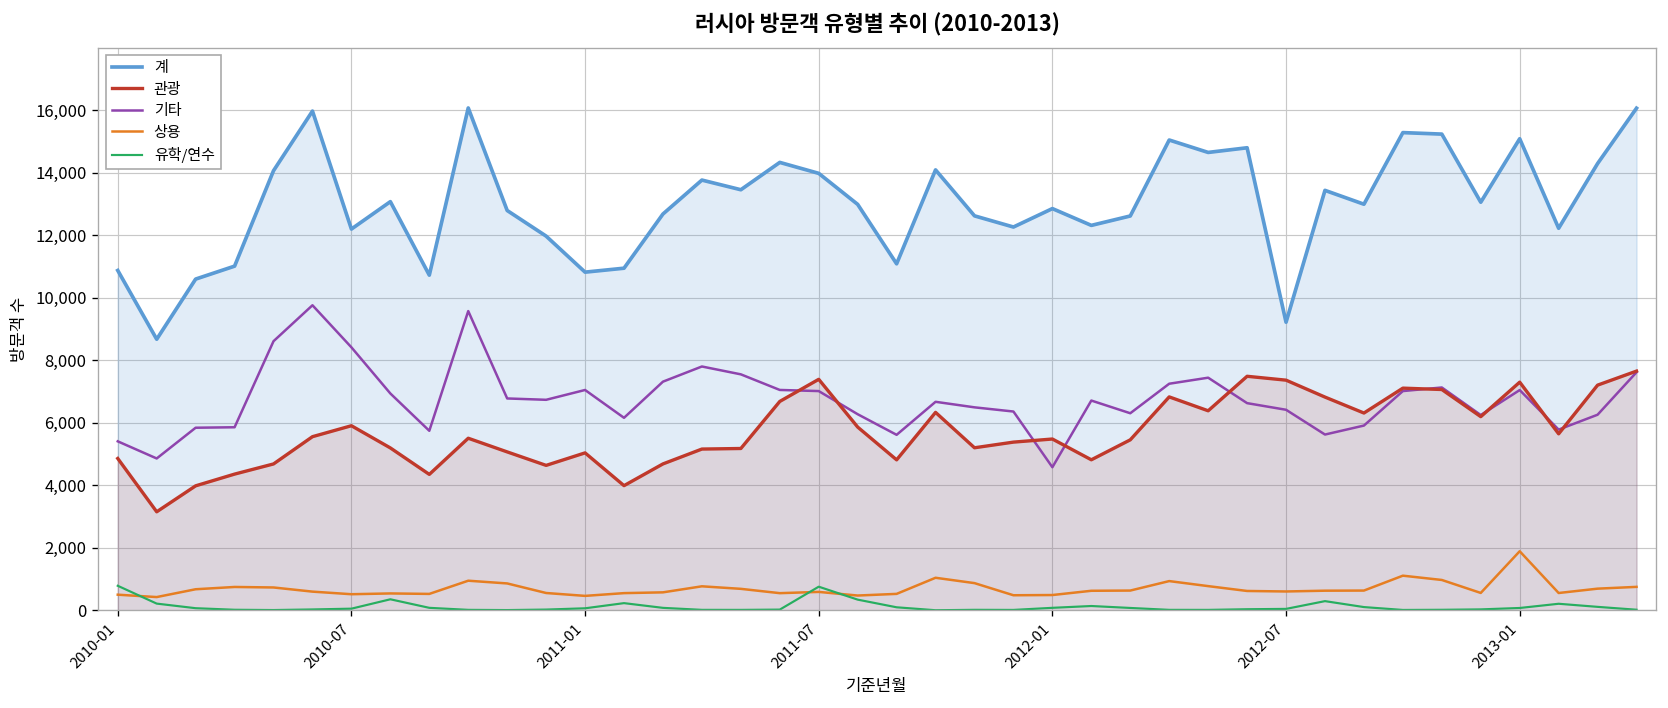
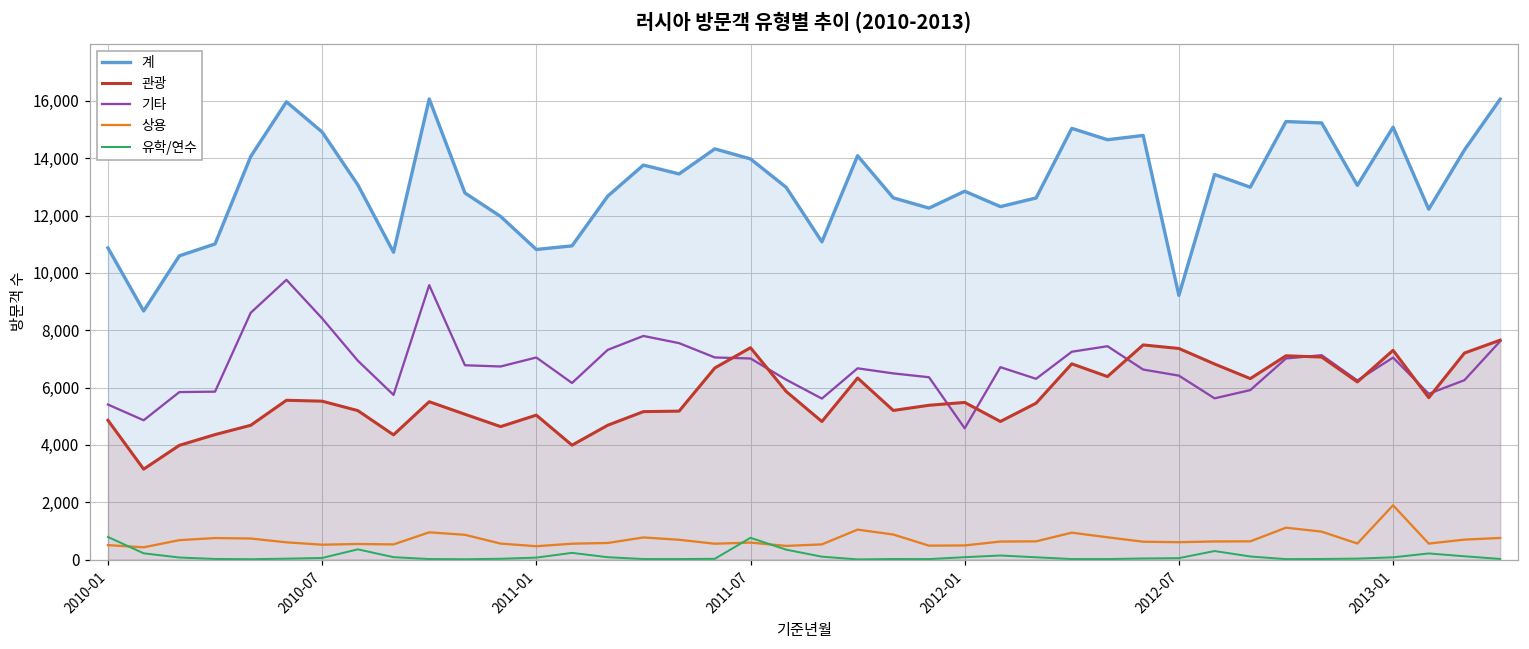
계, 2010-07: 12,200 -> 14,900
관광, 2010-07: 5,900 -> 5,500
